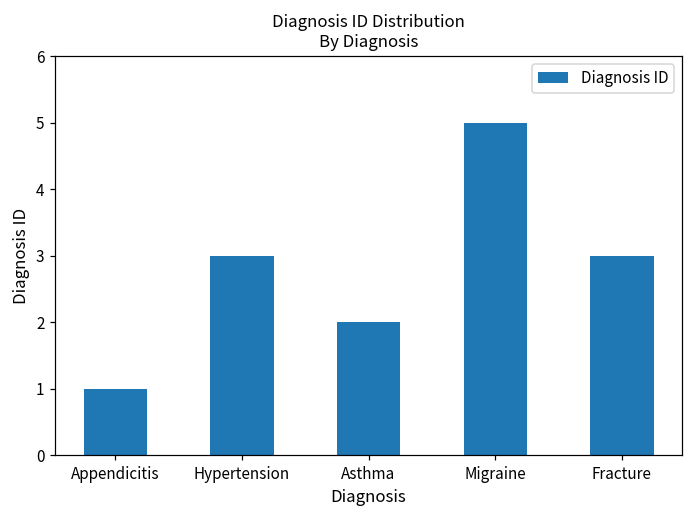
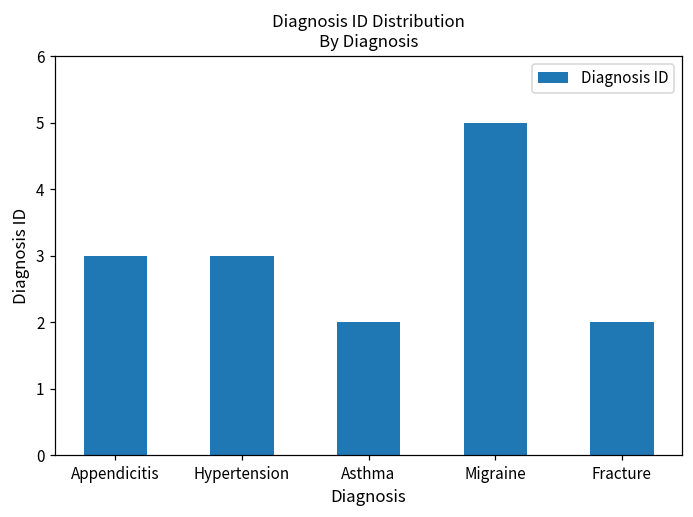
Appendicitis: 1 -> 3
Fracture: 3 -> 2
